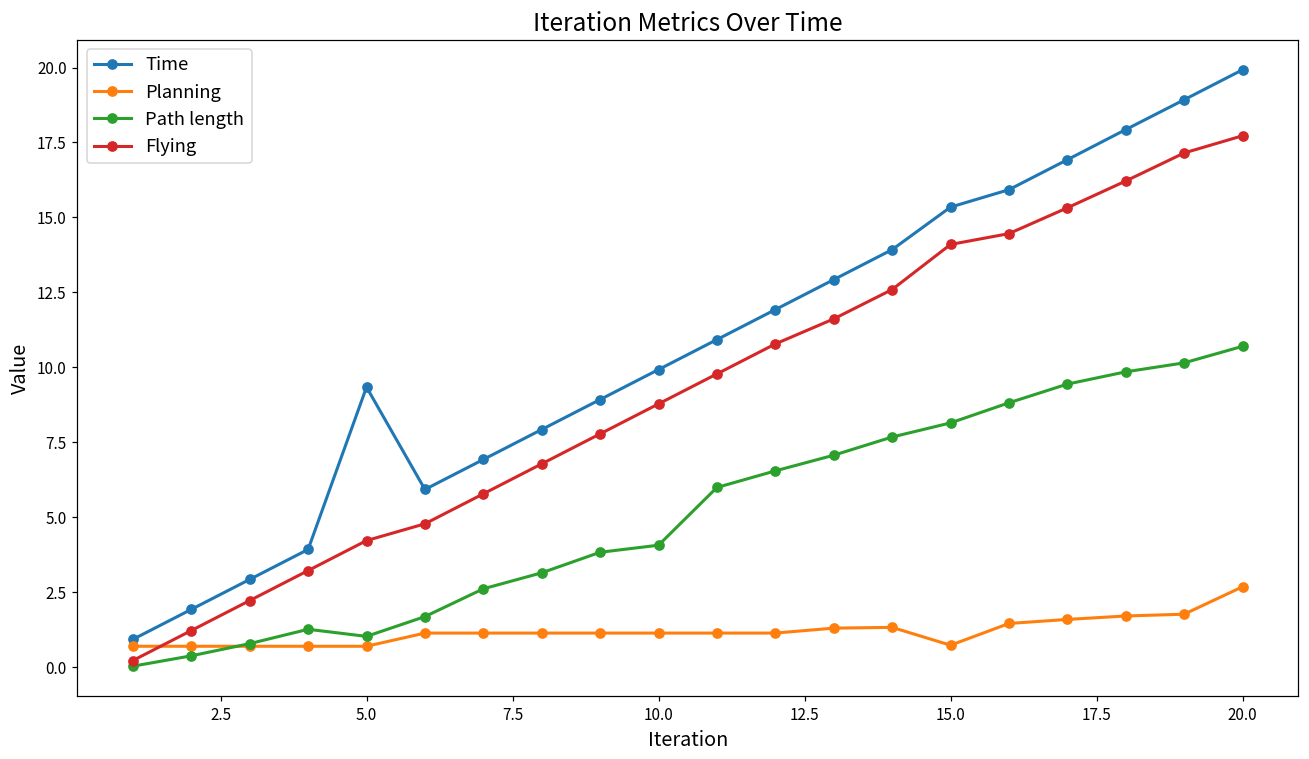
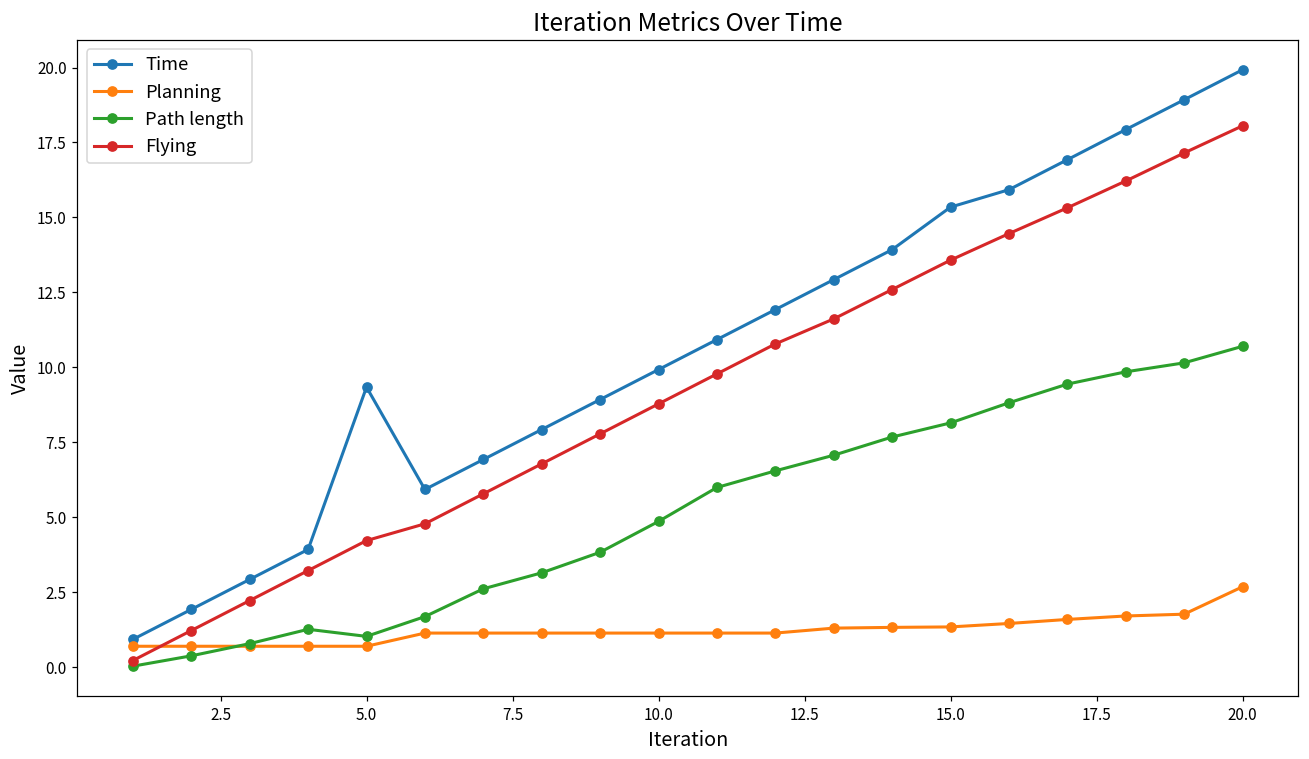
Path length, 10.0: 4.1 -> 4.9
Planning, 15.0: 0.7 -> 1.3
Flying, 15.0: 14.1 -> 13.6
Flying, 20.0: 17.7 -> 18.1
